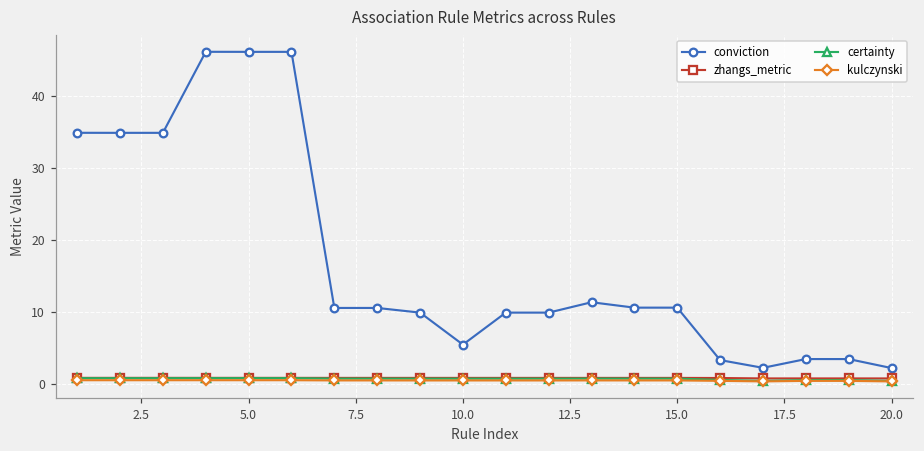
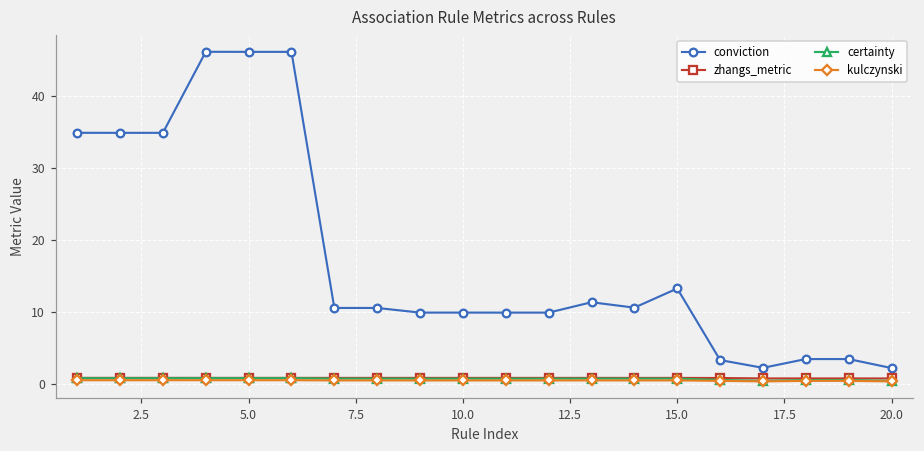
conviction, 10.0: 6 -> 10
conviction, 15.0: 11 -> 13
